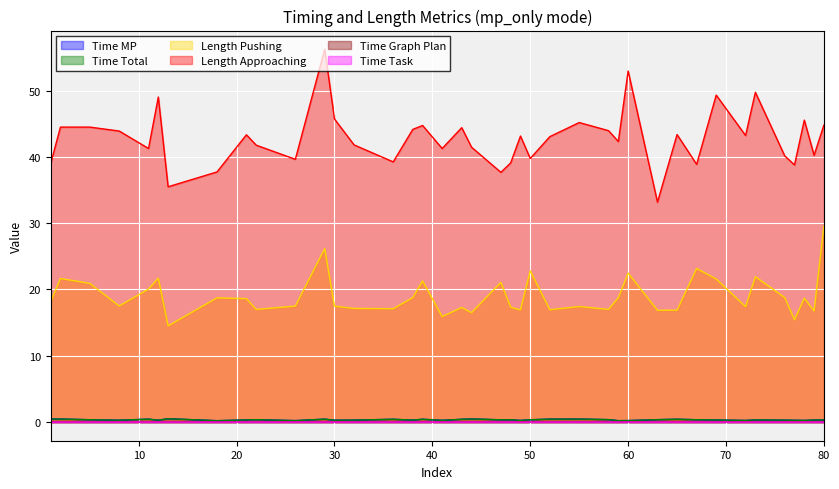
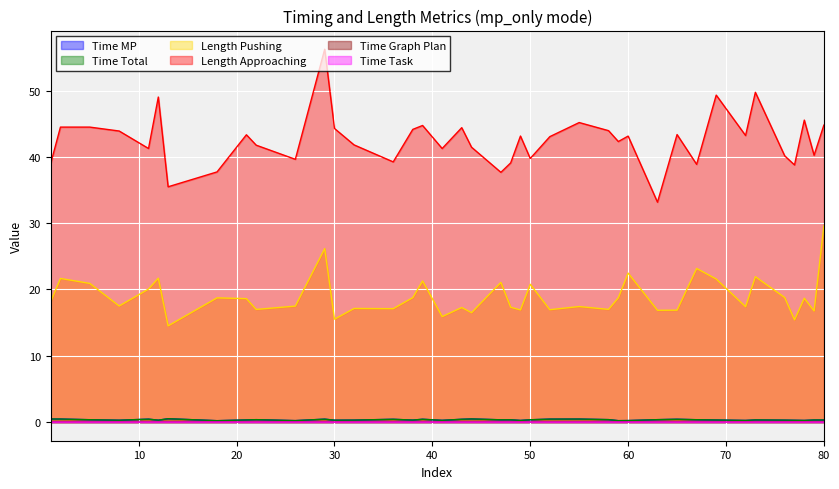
Length Pushing, 30: 17 -> 16
Length Approaching, 30: 46 -> 44
Length Pushing, 50: 23 -> 21
Length Approaching, 60: 53 -> 43
